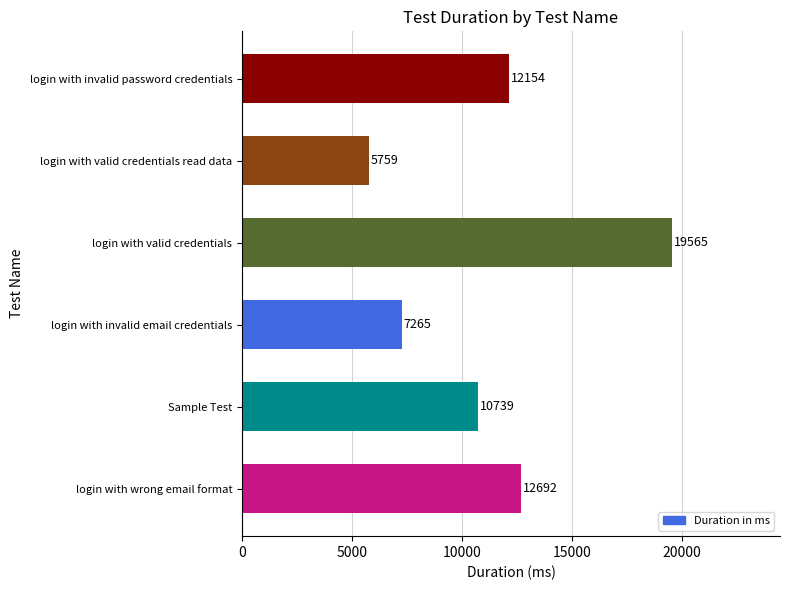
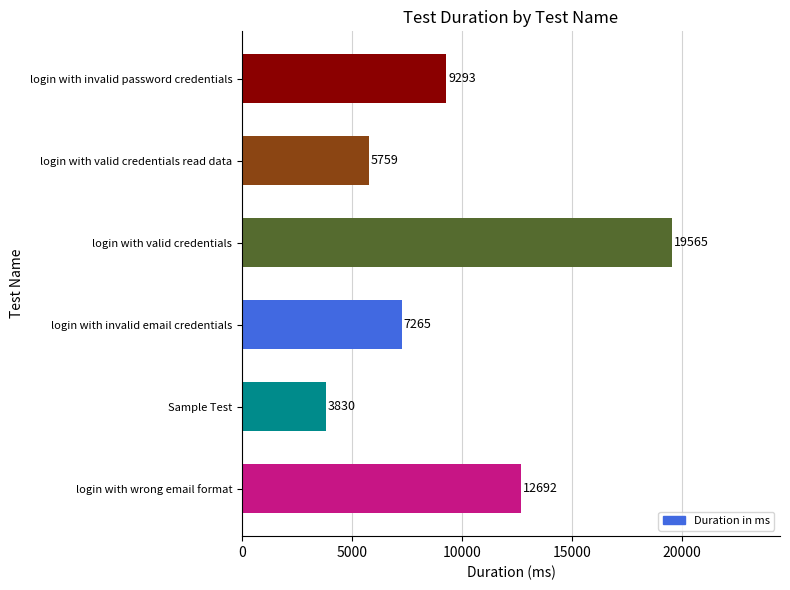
login with invalid password credentials: 12154 -> 9293
Sample Test: 10739 -> 3830
